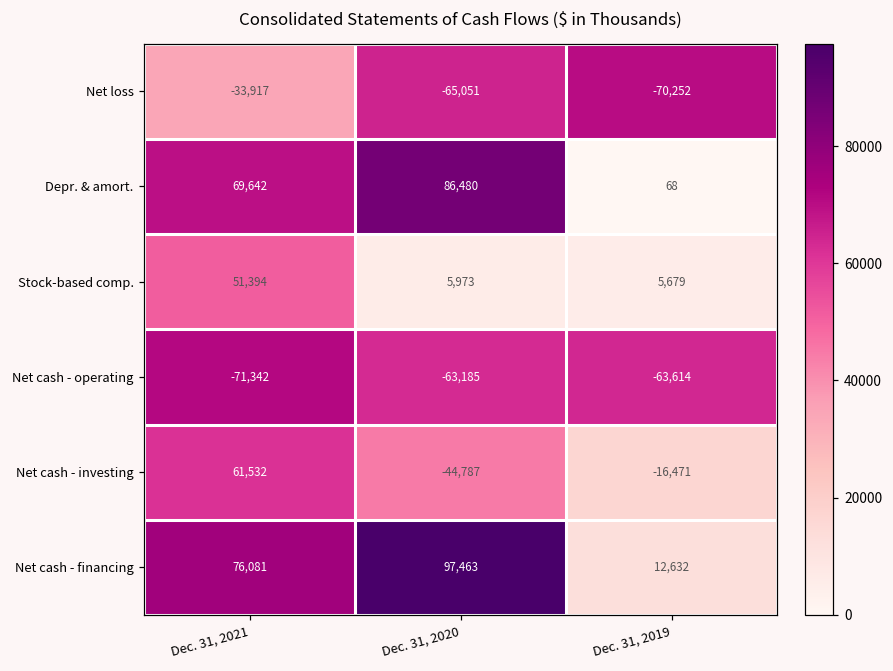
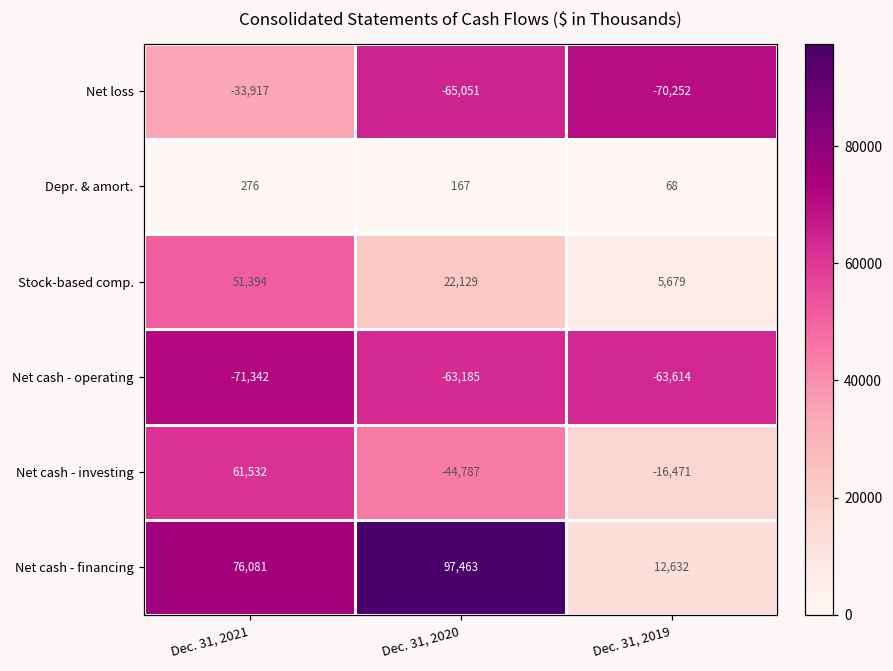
Depr. & amort., Dec. 31, 2021: 69,642 -> 276
Depr. & amort., Dec. 31, 2020: 86,480 -> 167
Stock-based comp., Dec. 31, 2020: 5,973 -> 22,129
